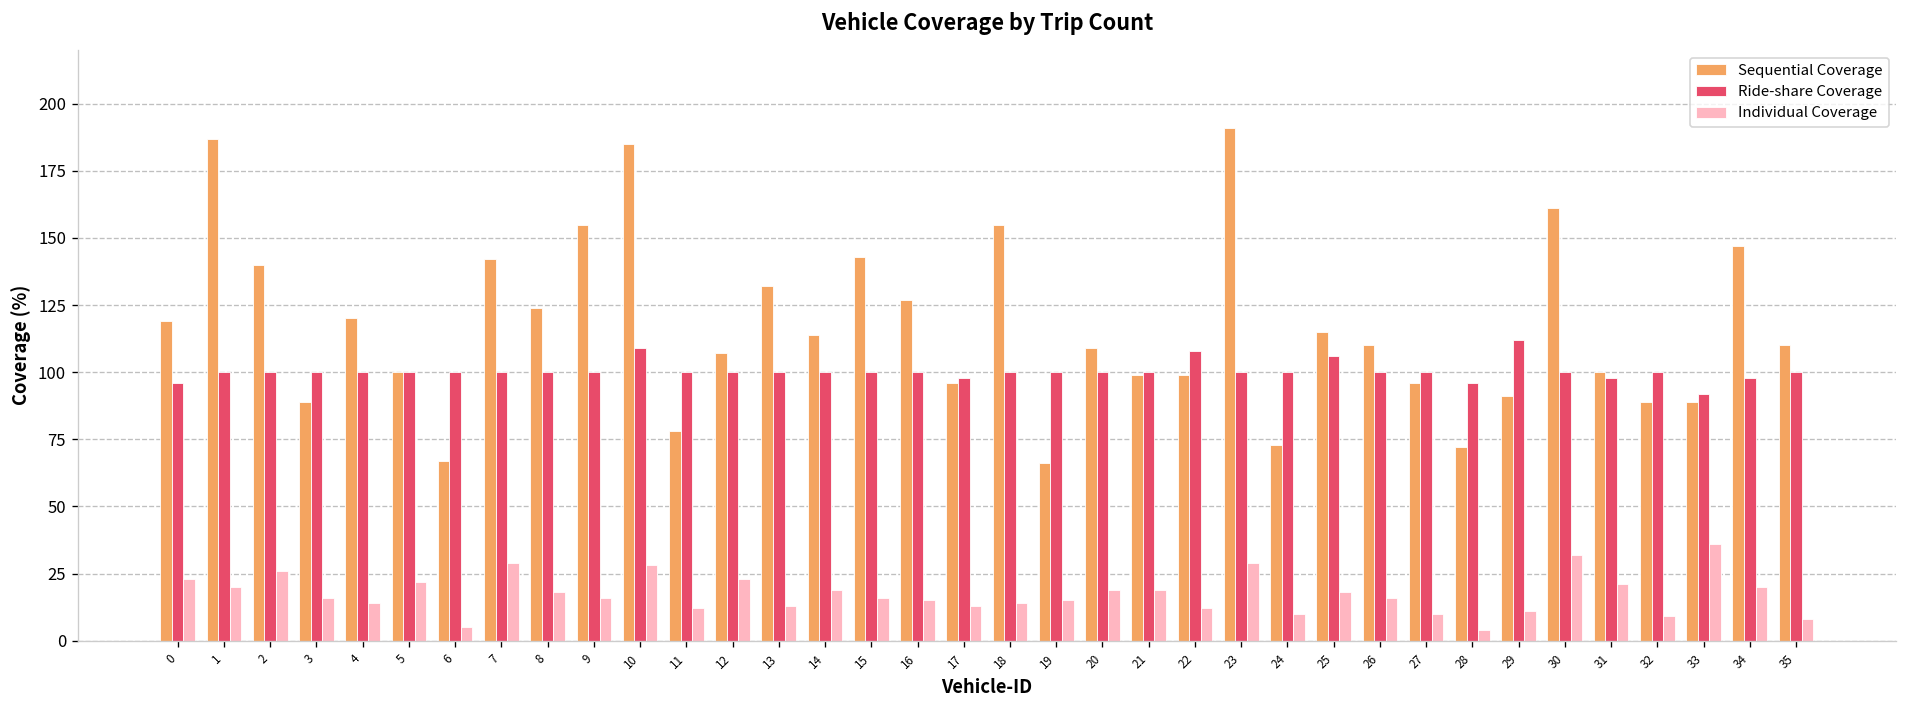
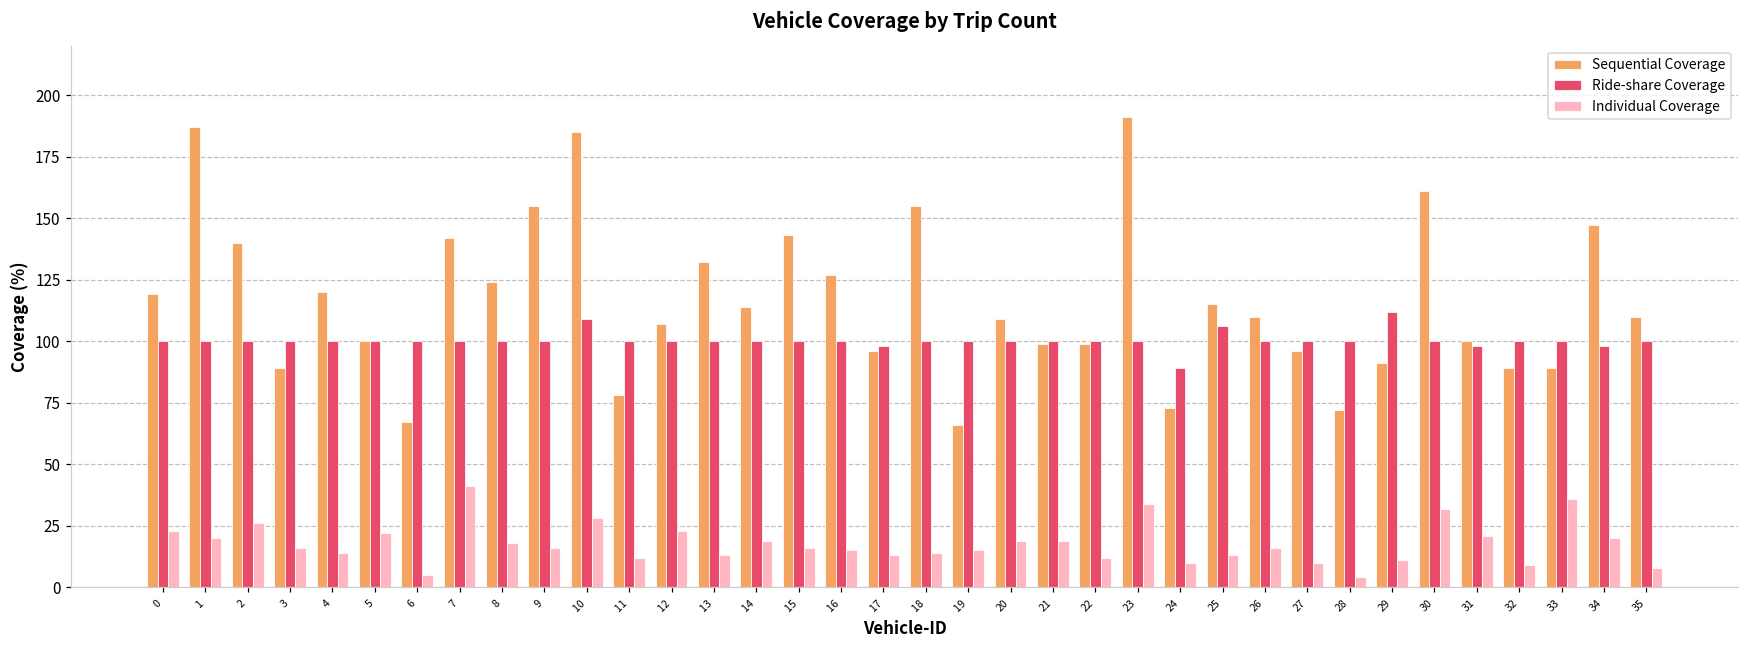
Ride-share Coverage, 0: 96 -> 100
Individual Coverage, 7: 29 -> 41
Ride-share Coverage, 22: 108 -> 100
Individual Coverage, 23: 29 -> 34
Ride-share Coverage, 24: 100 -> 89
Individual Coverage, 25: 18 -> 13
Ride-share Coverage, 28: 96 -> 100
Ride-share Coverage, 33: 92 -> 100
